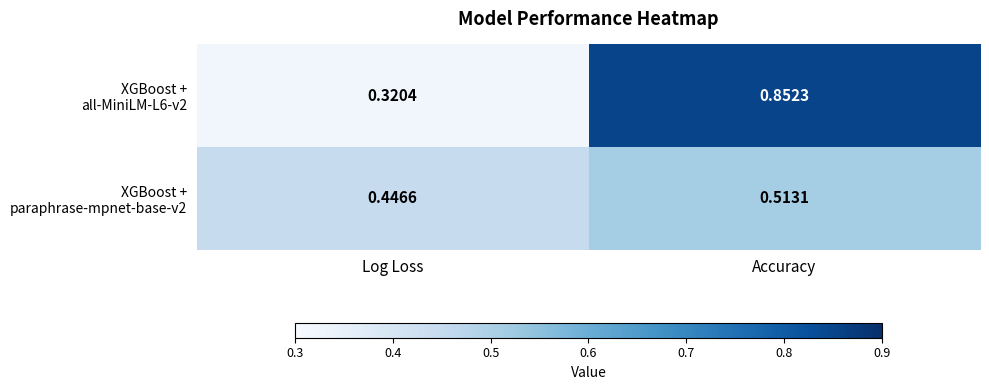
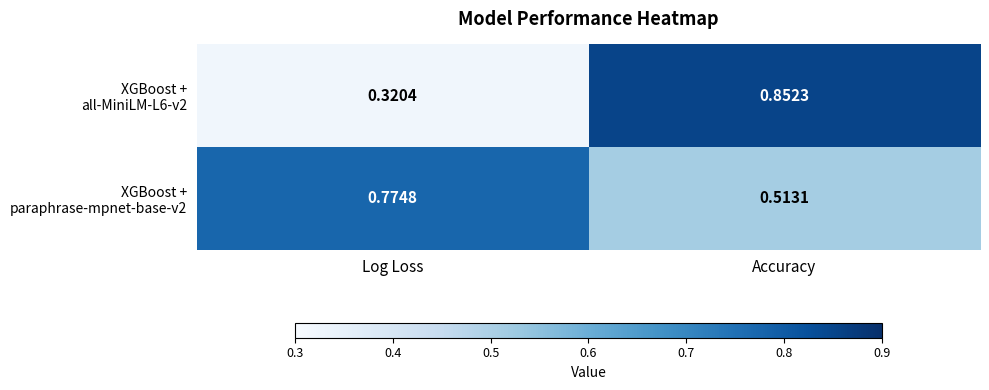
XGBoost + paraphrase-mpnet-base-v2, Log Loss: 0.4466 -> 0.7748
